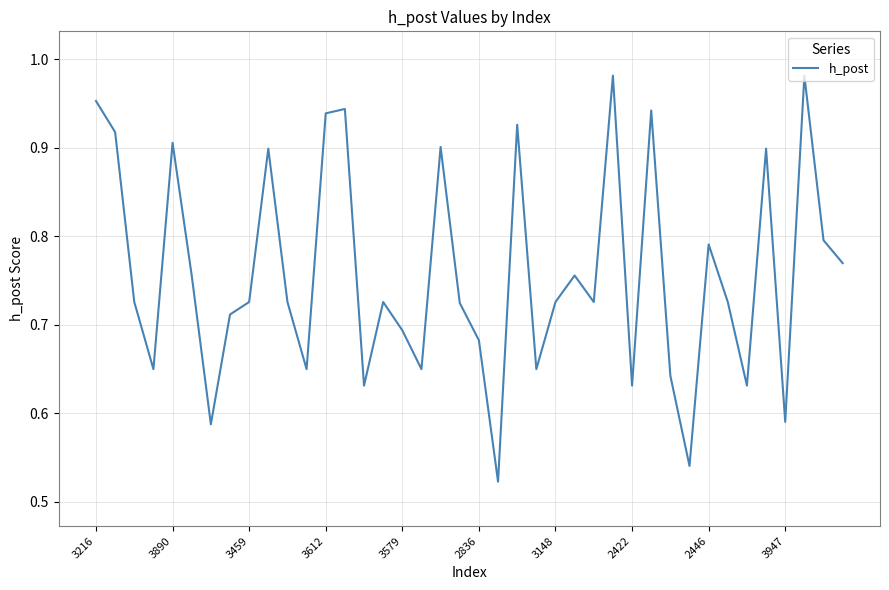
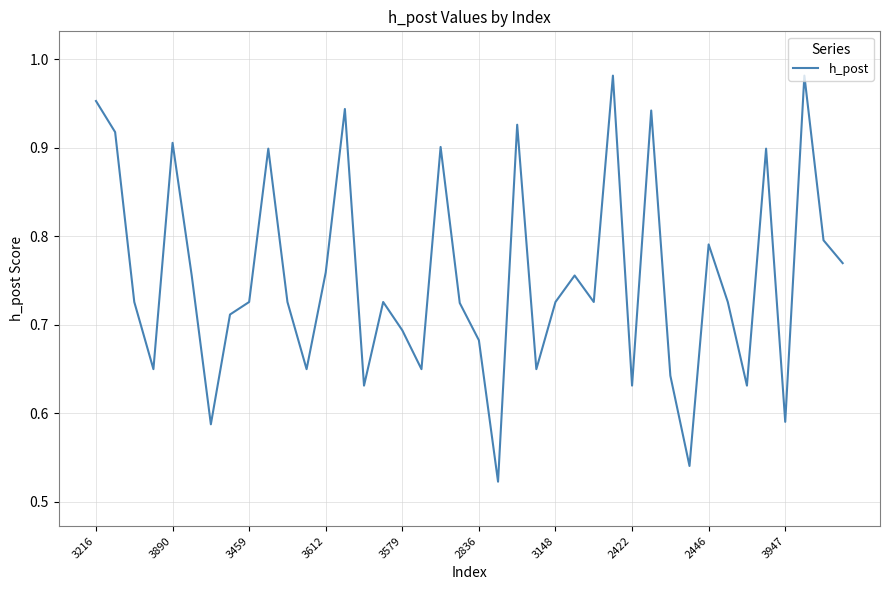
3612: 0.94 -> 0.76
